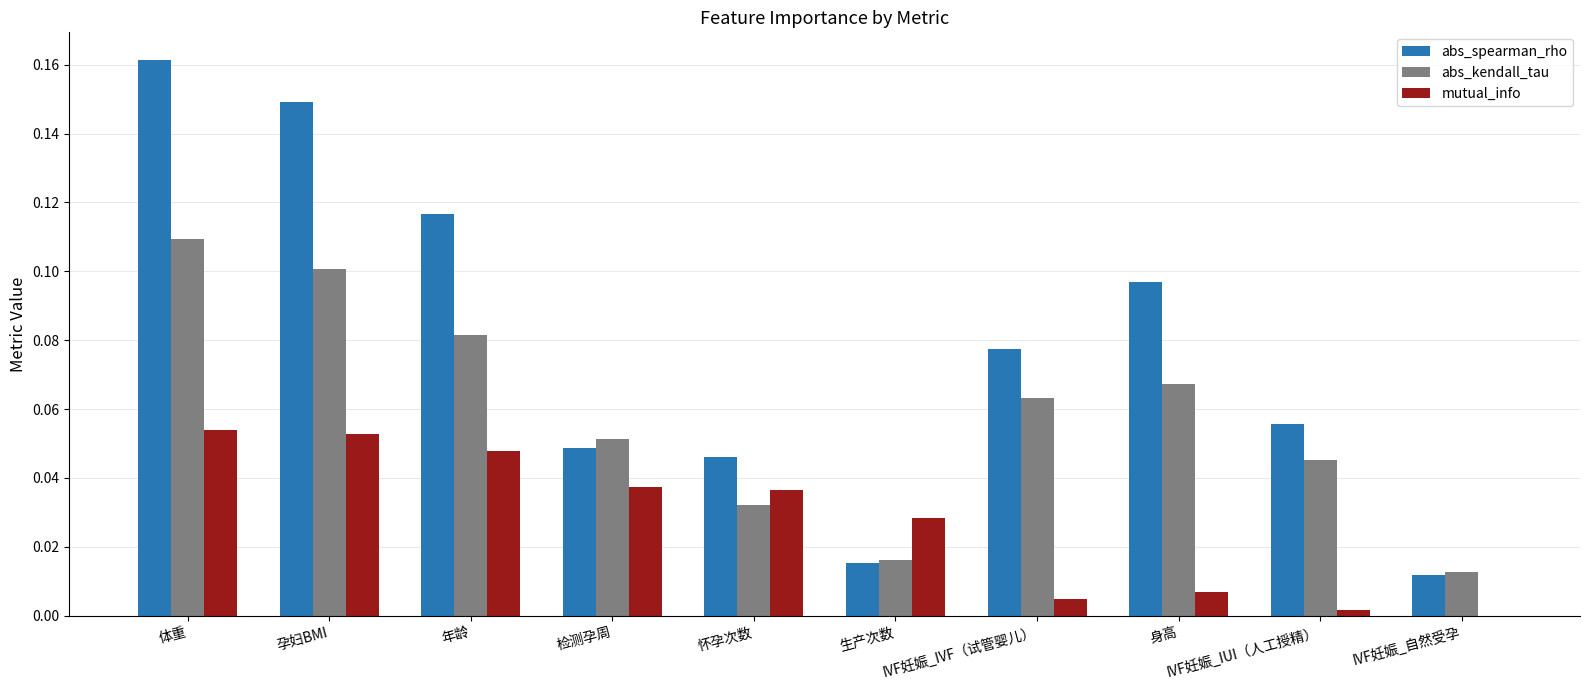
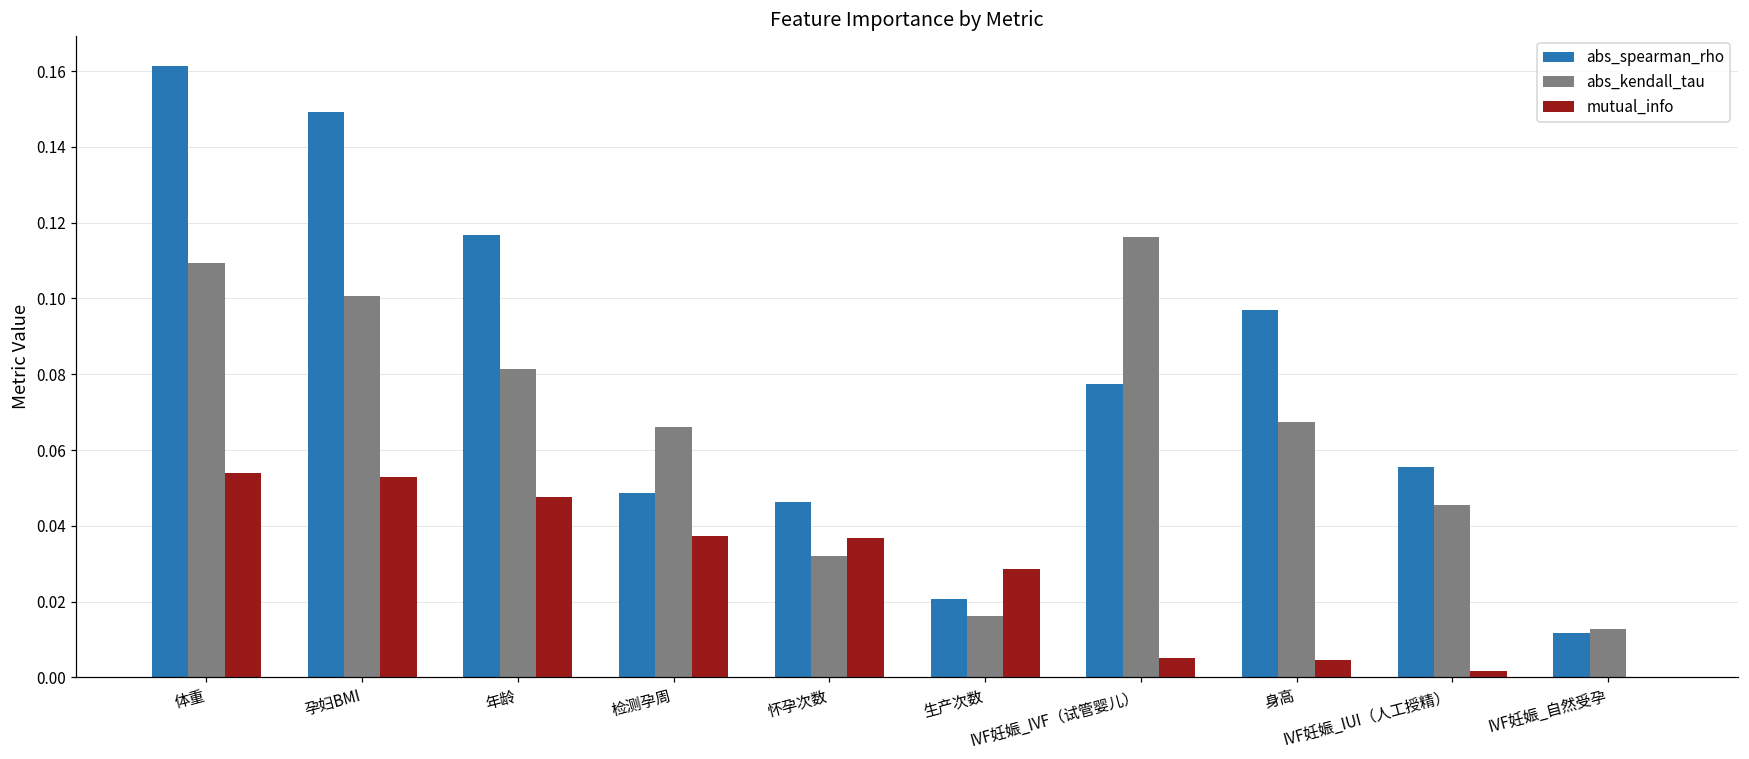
abs_kendall_tau, 检测孕周: 0.051 -> 0.066
abs_spearman_rho, 生产次数: 0.015 -> 0.021
abs_kendall_tau, IVF妊娠_IVF（试管婴儿）: 0.063 -> 0.116
mutual_info, 身高: 0.007 -> 0.005
